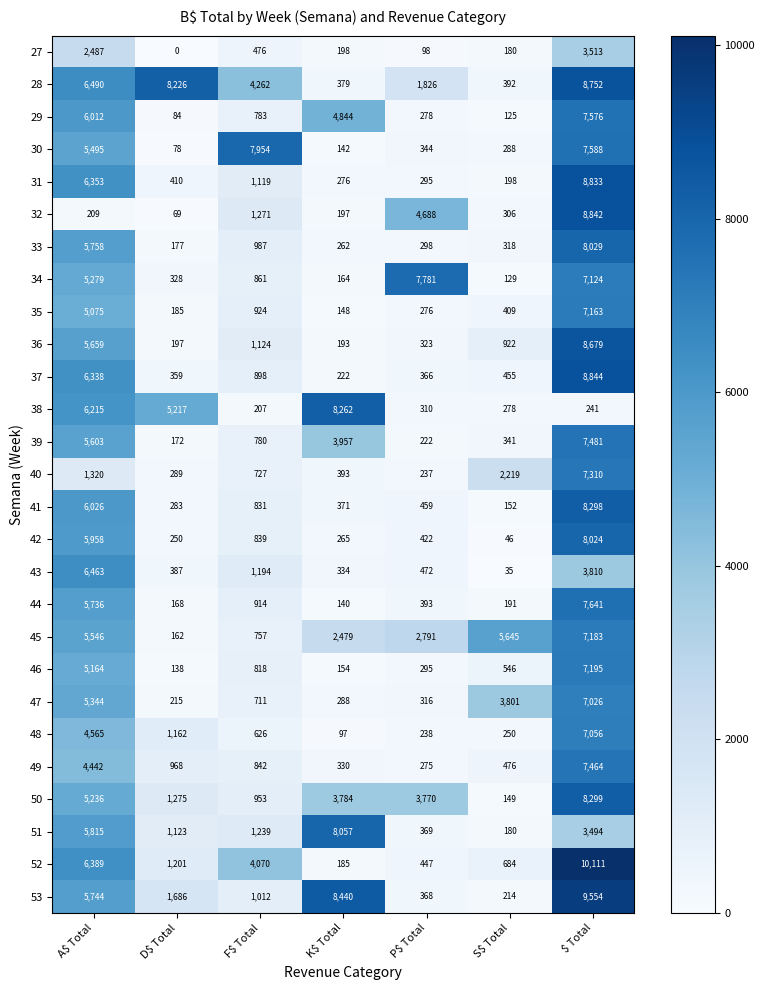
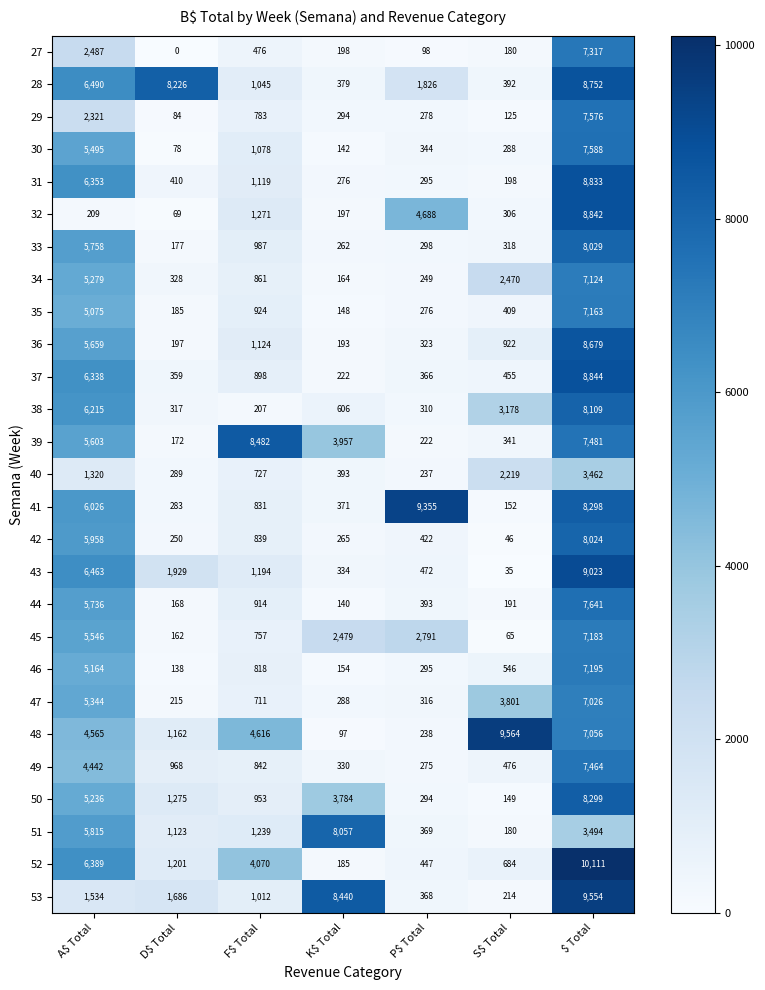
27, $ Total: 3,513 -> 7,317
28, F$ Total: 4,262 -> 1,045
29, A$ Total: 6,012 -> 2,321
29, K$ Total: 4,844 -> 294
30, F$ Total: 7,954 -> 1,078
34, P$ Total: 7,781 -> 249
34, S$ Total: 129 -> 2,470
38, D$ Total: 5,217 -> 317
38, K$ Total: 8,262 -> 606
38, S$ Total: 278 -> 3,178
38, $ Total: 241 -> 8,109
39, F$ Total: 780 -> 8,482
40, $ Total: 7,310 -> 3,462
41, P$ Total: 459 -> 9,355
43, D$ Total: 387 -> 1,929
43, $ Total: 3,810 -> 9,023
45, S$ Total: 5,645 -> 65
48, F$ Total: 626 -> 4,616
48, S$ Total: 250 -> 9,564
50, P$ Total: 3,770 -> 294
53, A$ Total: 5,744 -> 1,534
